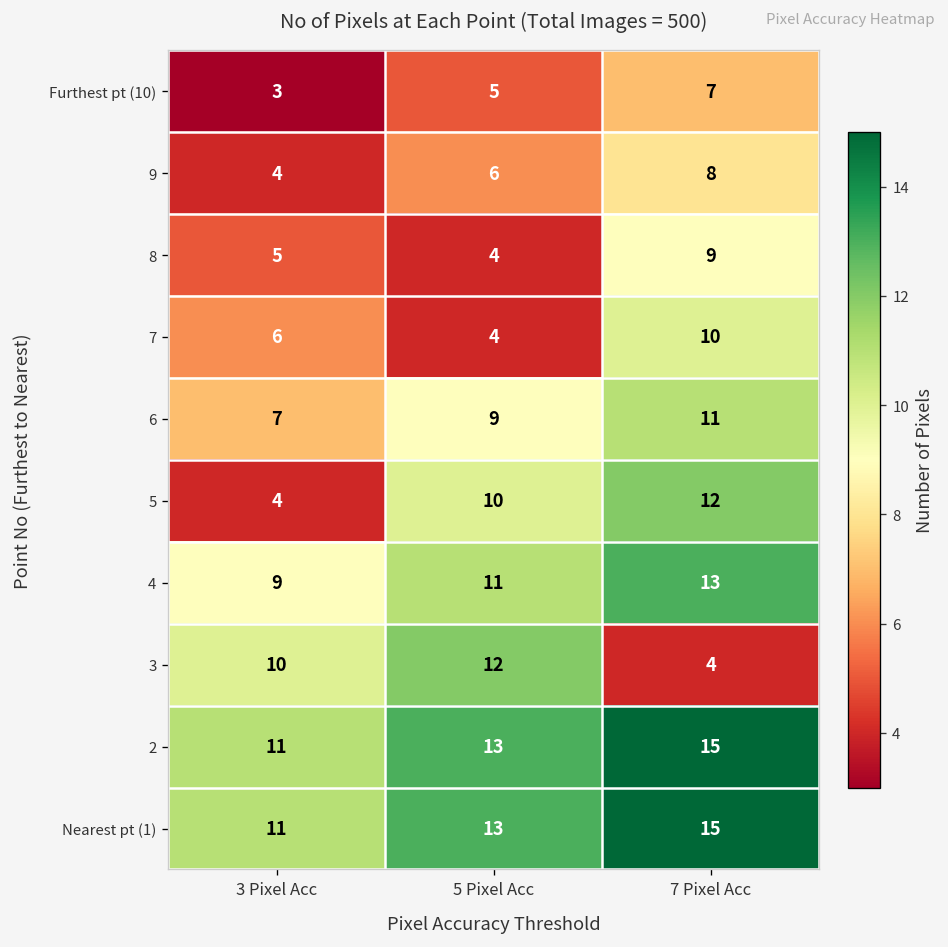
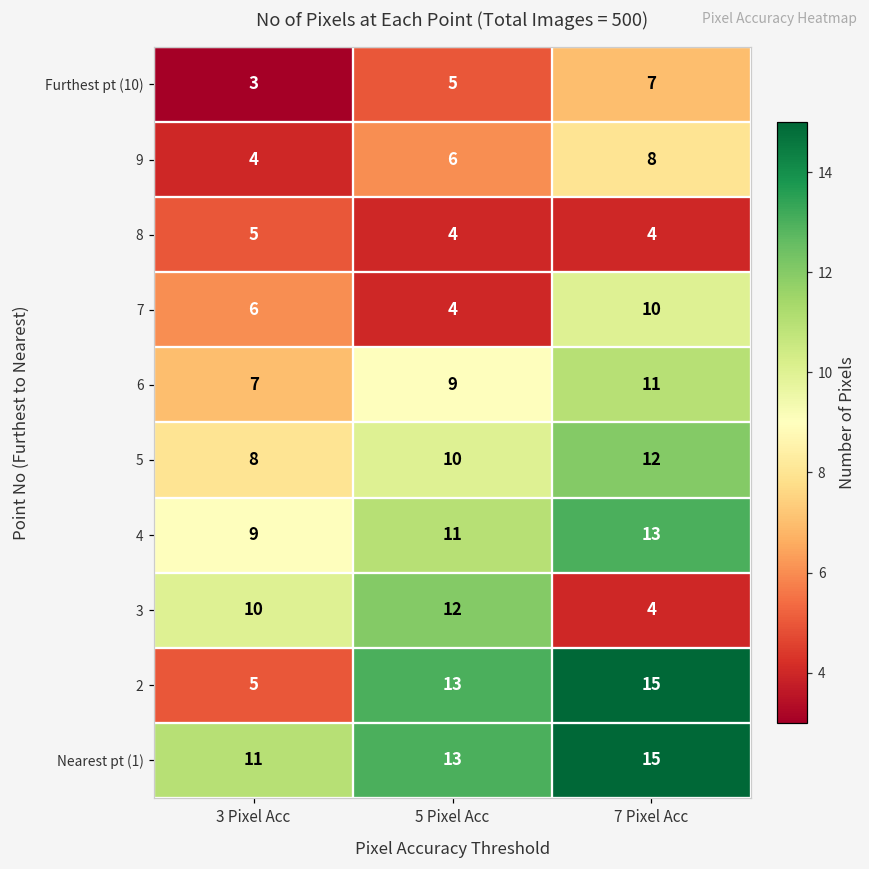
8, 7 Pixel Acc: 9 -> 4
5, 3 Pixel Acc: 4 -> 8
2, 3 Pixel Acc: 11 -> 5
